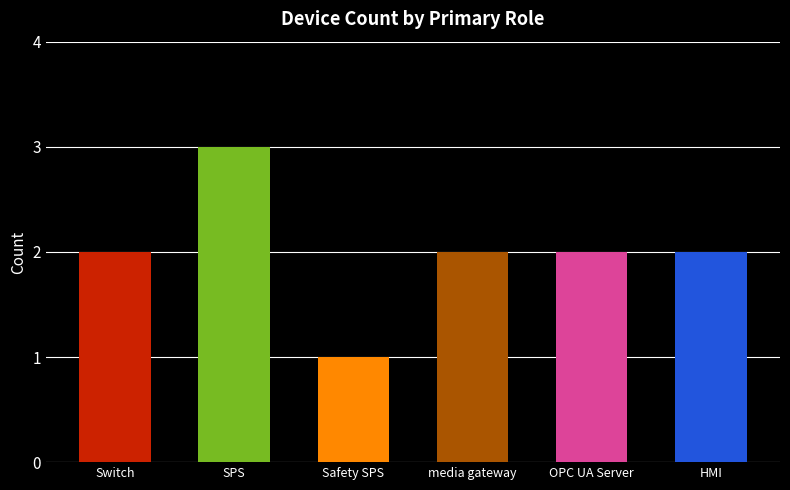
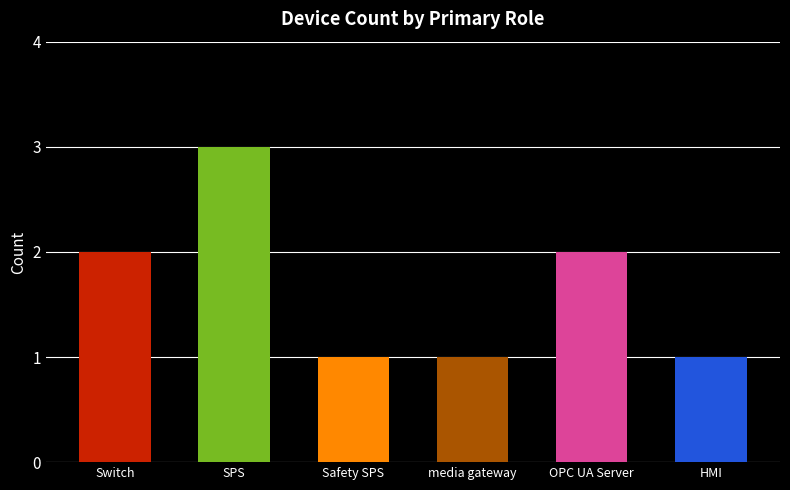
media gateway: 2 -> 1
HMI: 2 -> 1
